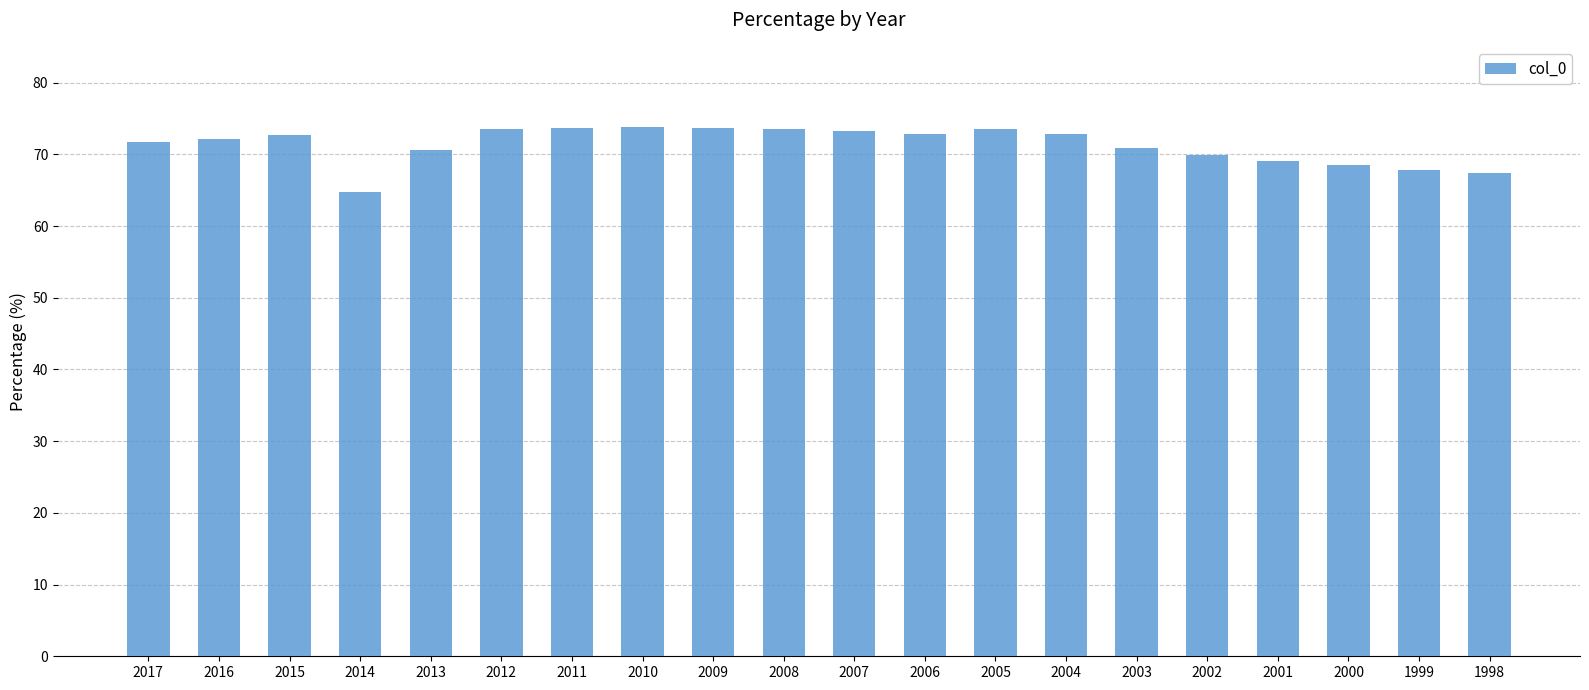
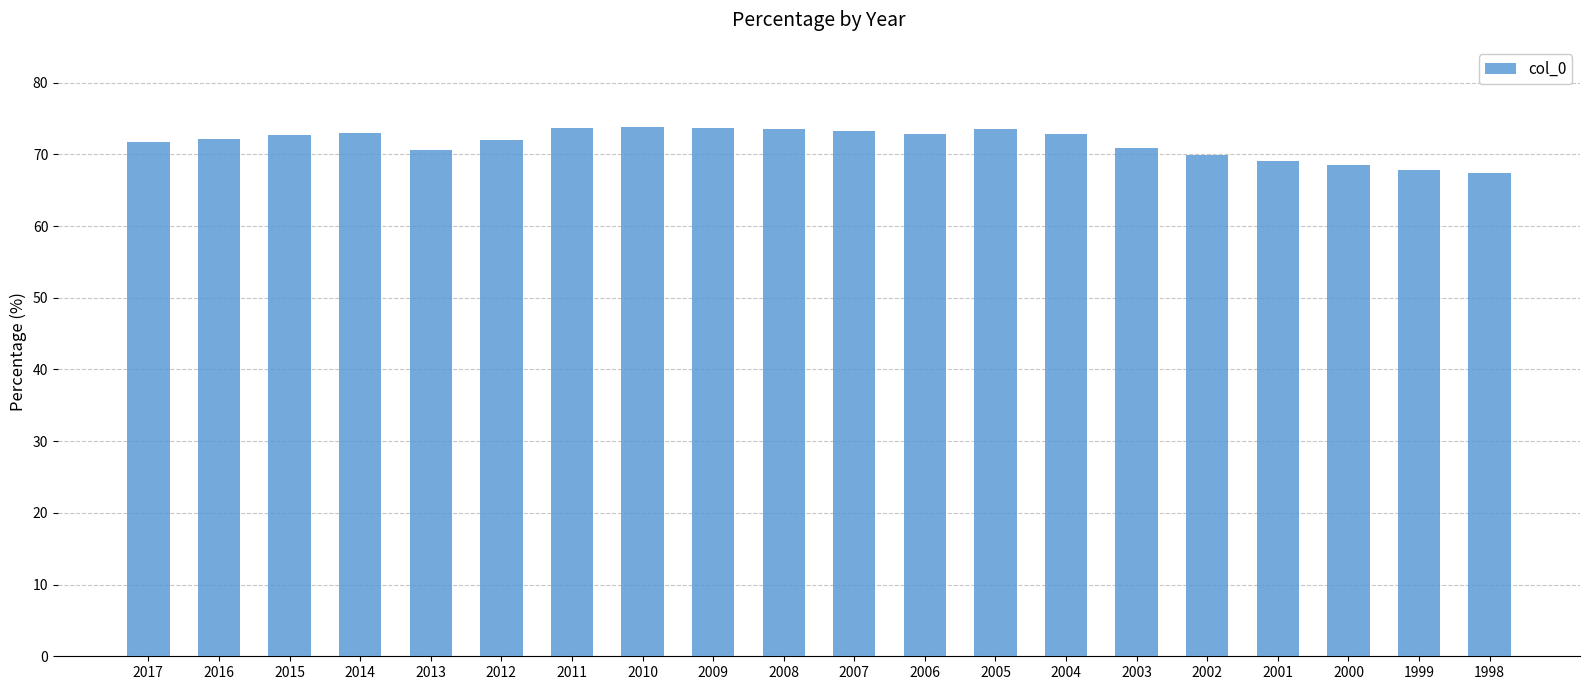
2014: 65 -> 73
2012: 74 -> 72
